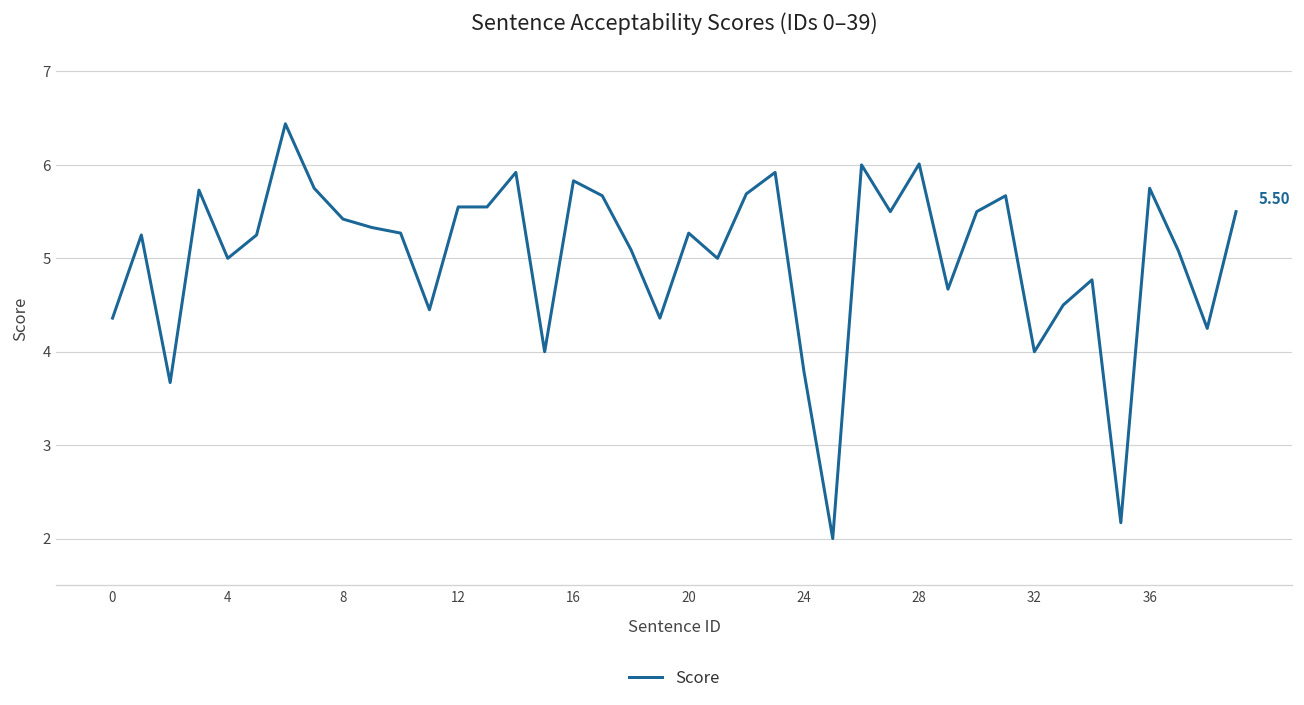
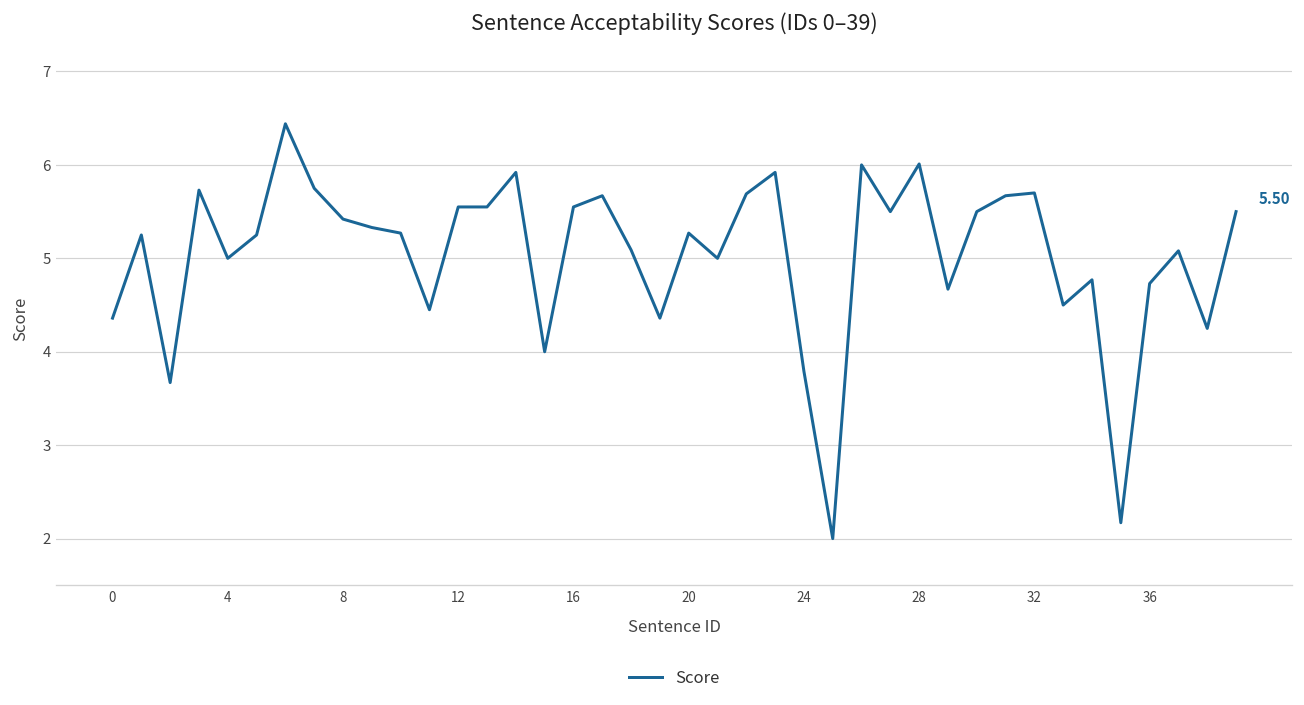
16: 5.8 -> 5.6
32: 4.0 -> 5.7
36: 5.8 -> 4.7
